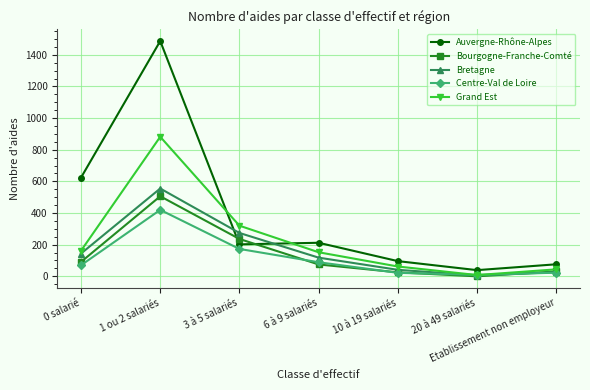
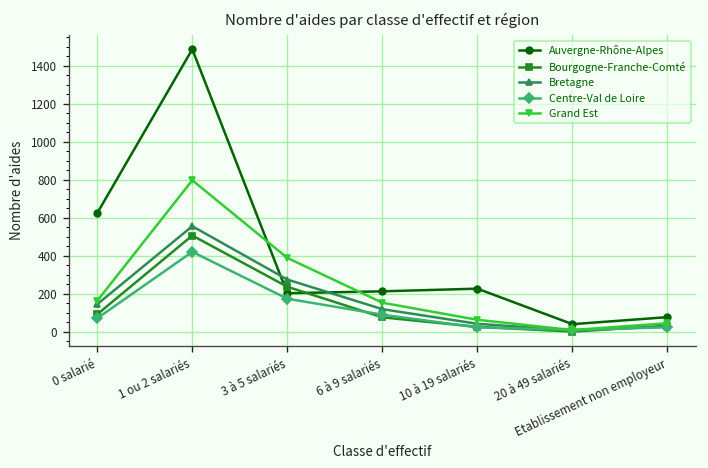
Grand Est, 1 ou 2 salariés: 880 -> 800
Grand Est, 3 à 5 salariés: 320 -> 390
Auvergne-Rhône-Alpes, 10 à 19 salariés: 100 -> 230
